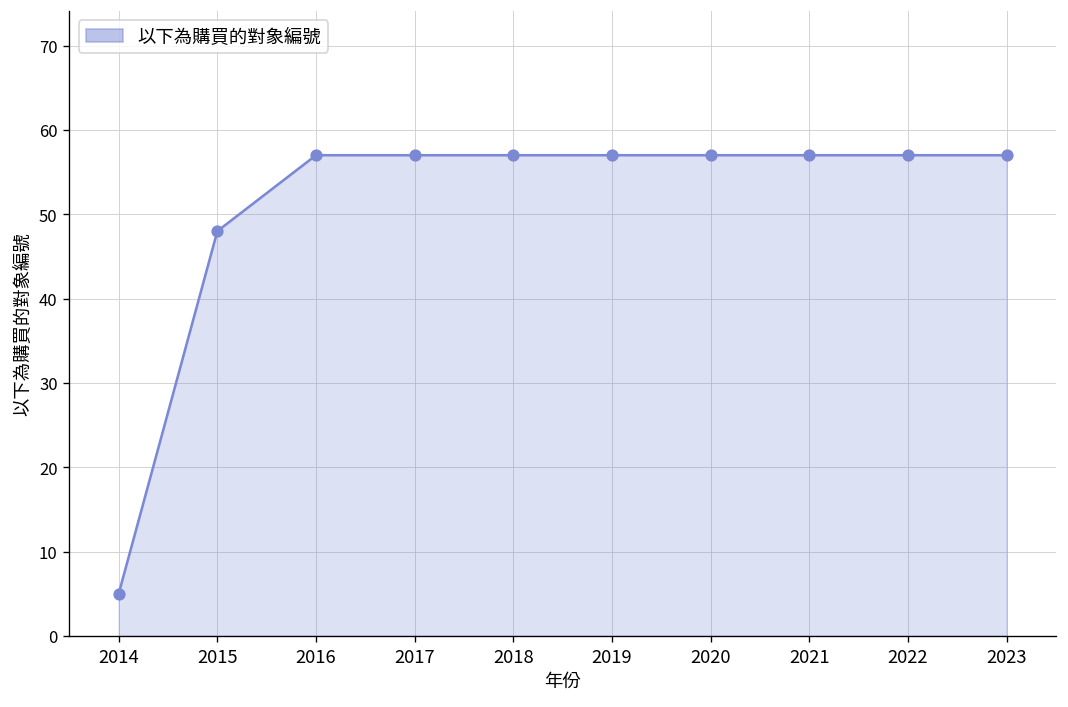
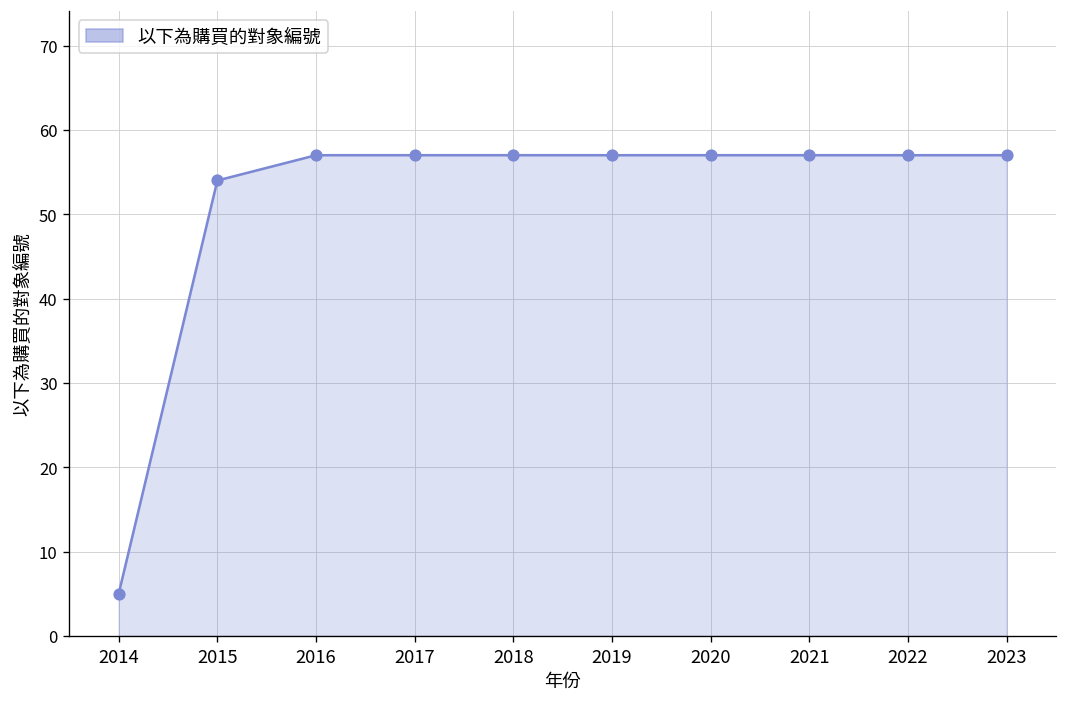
2015: 48 -> 54
